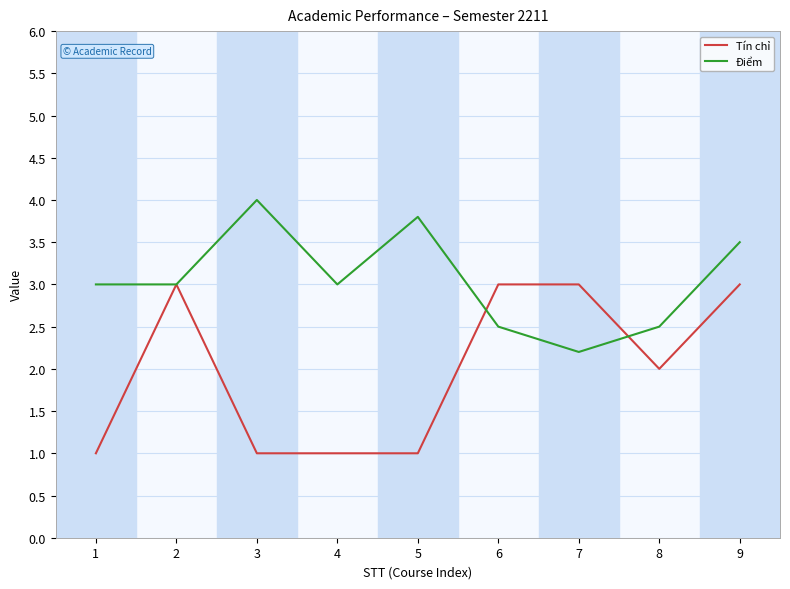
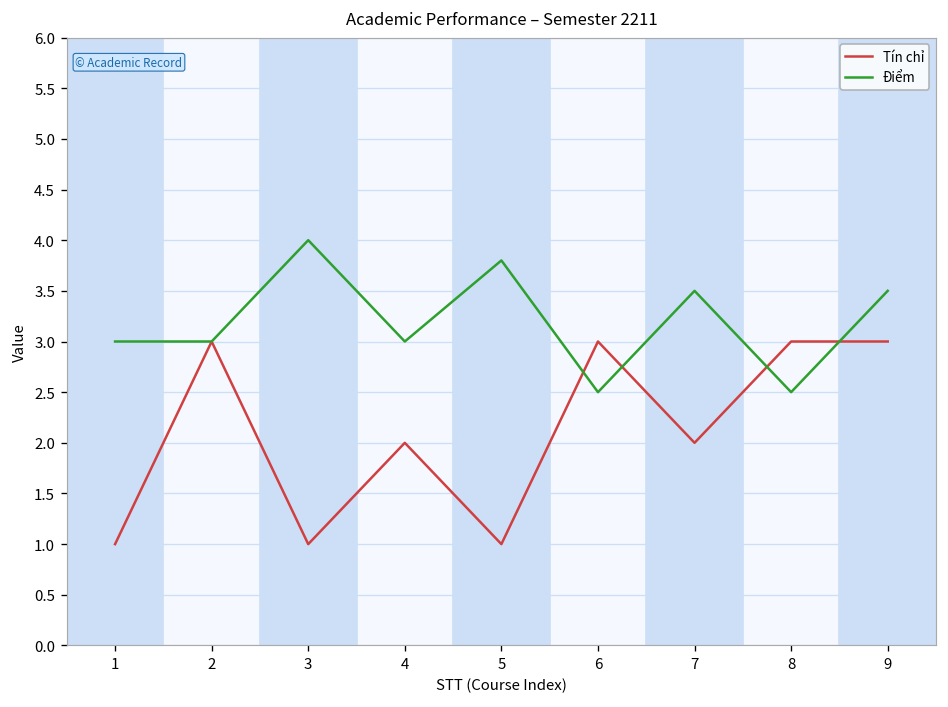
Tín chỉ, 4: 1 -> 2
Tín chỉ, 7: 3 -> 2
Điểm, 7: 2.2 -> 3.5
Tín chỉ, 8: 2 -> 3
